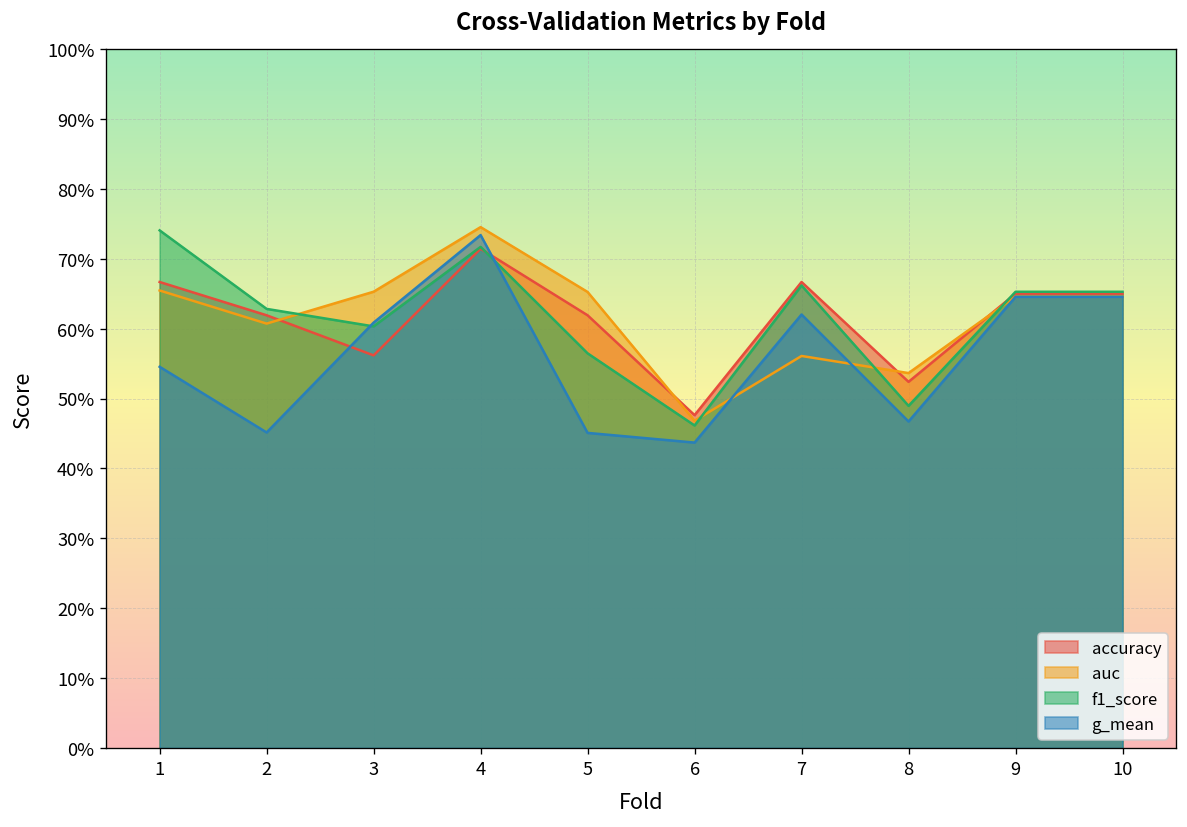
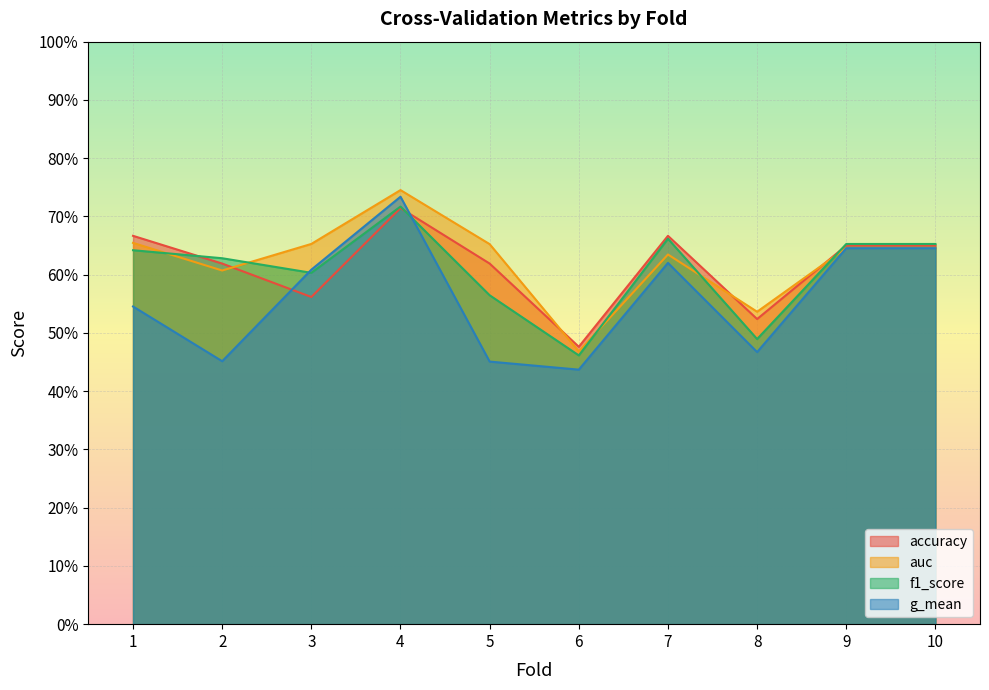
f1_score, 1: 74% -> 64%
auc, 7: 56% -> 63%
